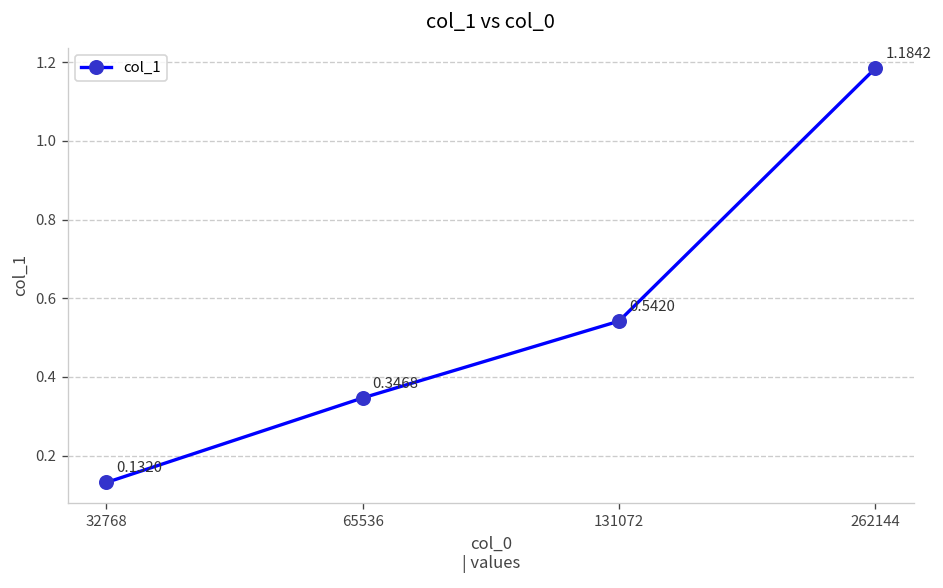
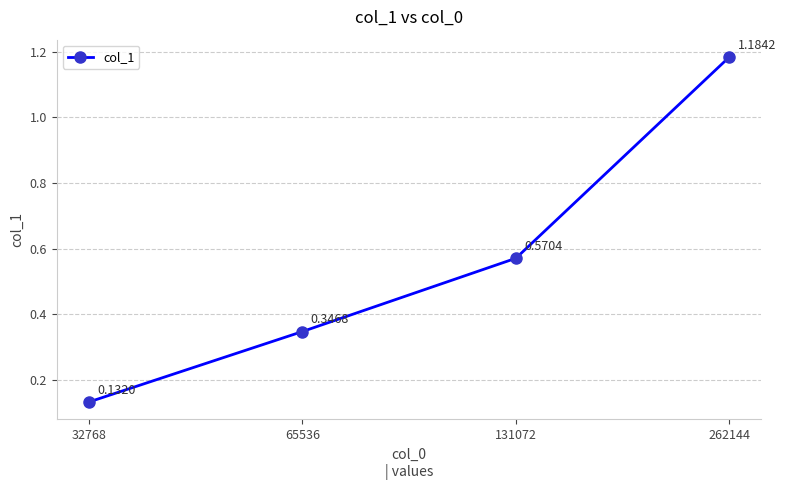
131072: 0.5420 -> 0.5704
